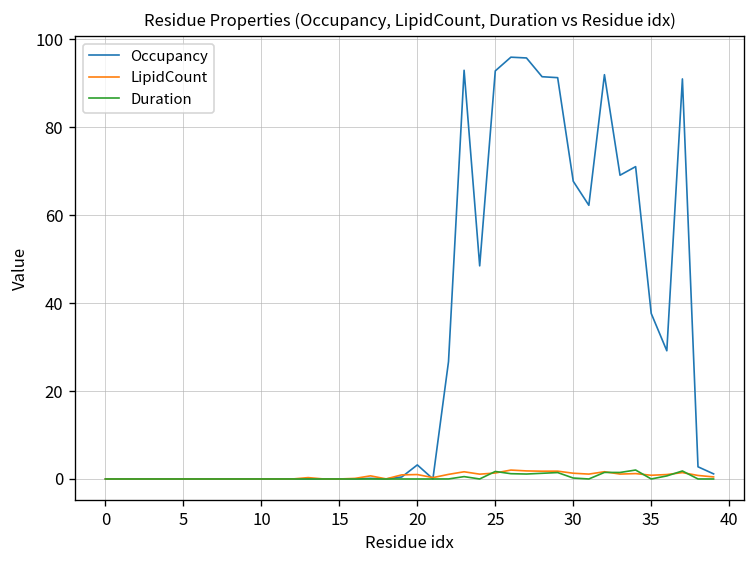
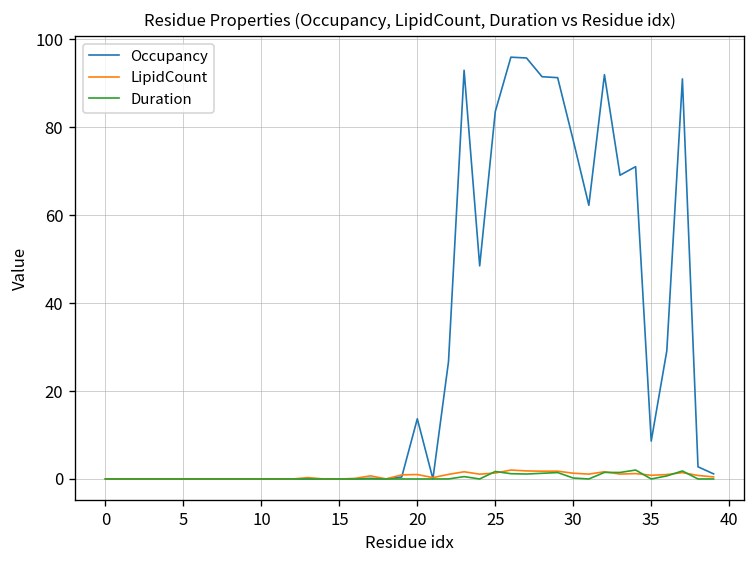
Occupancy, 20: 3 -> 14
Occupancy, 25: 93 -> 84
Occupancy, 30: 68 -> 77
Occupancy, 35: 38 -> 9
